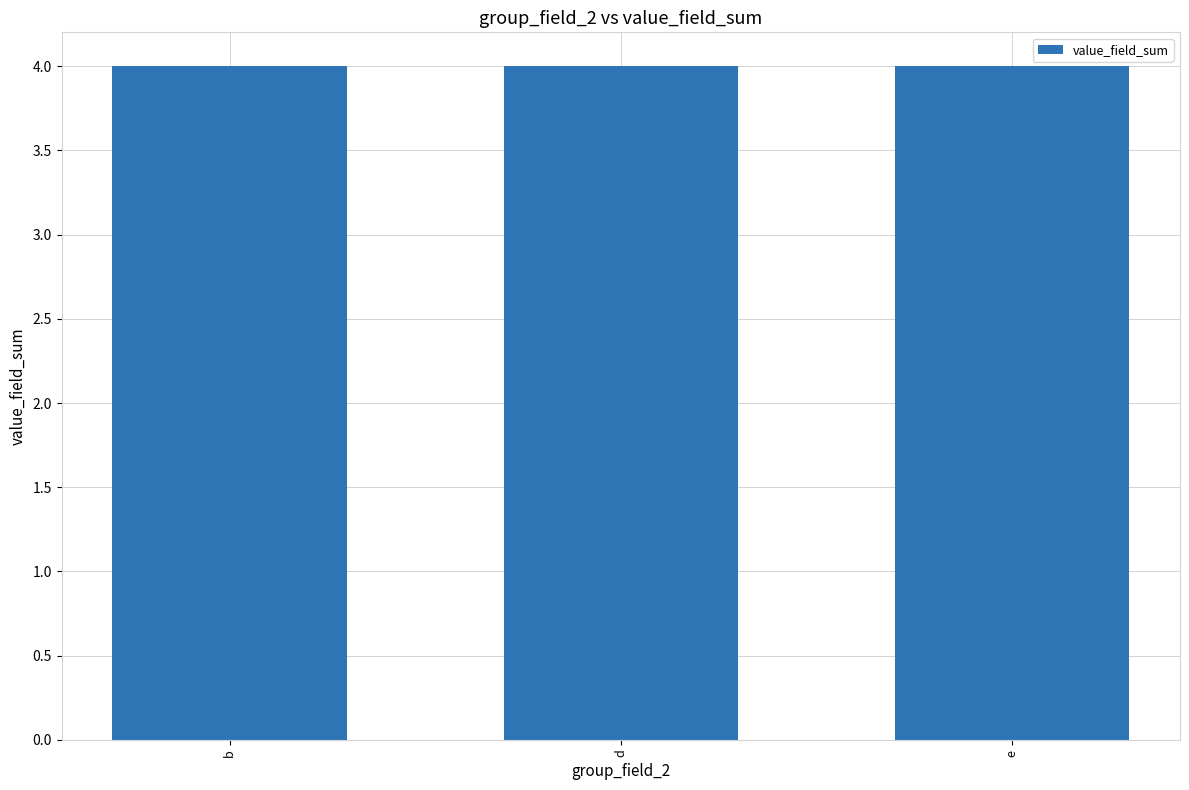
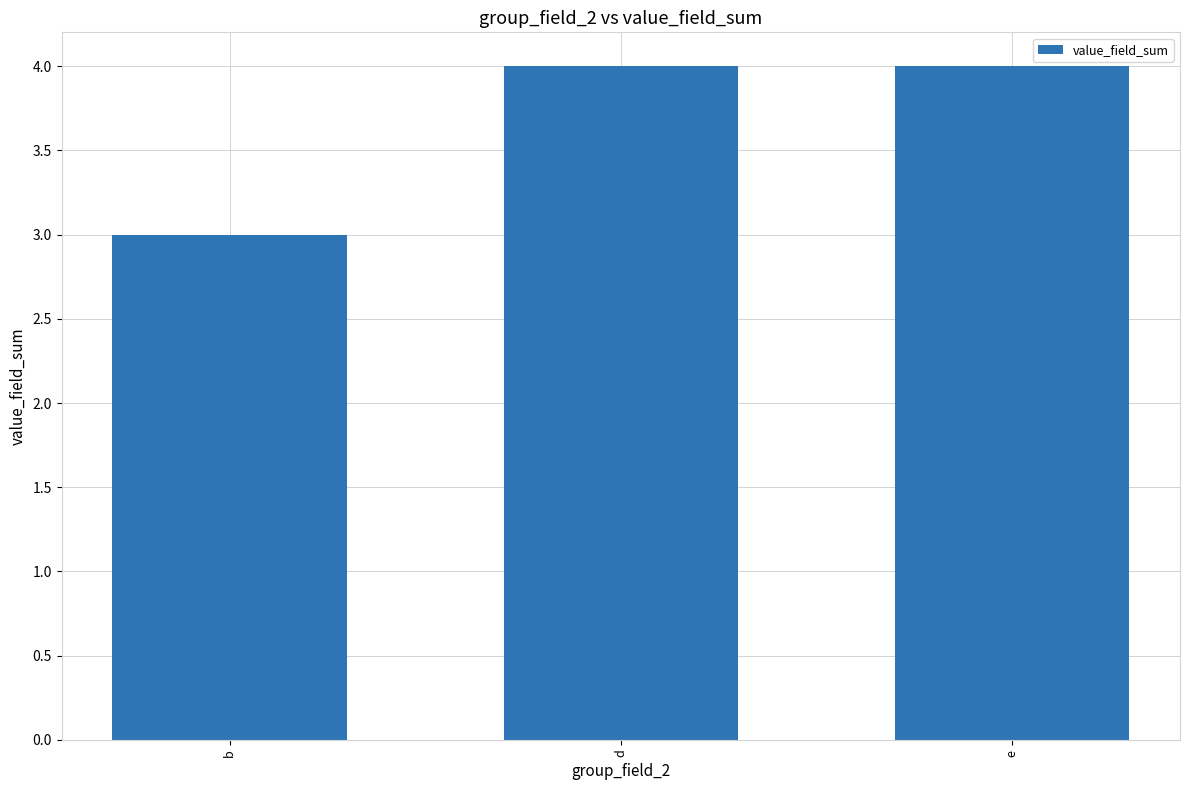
b: 4 -> 3
